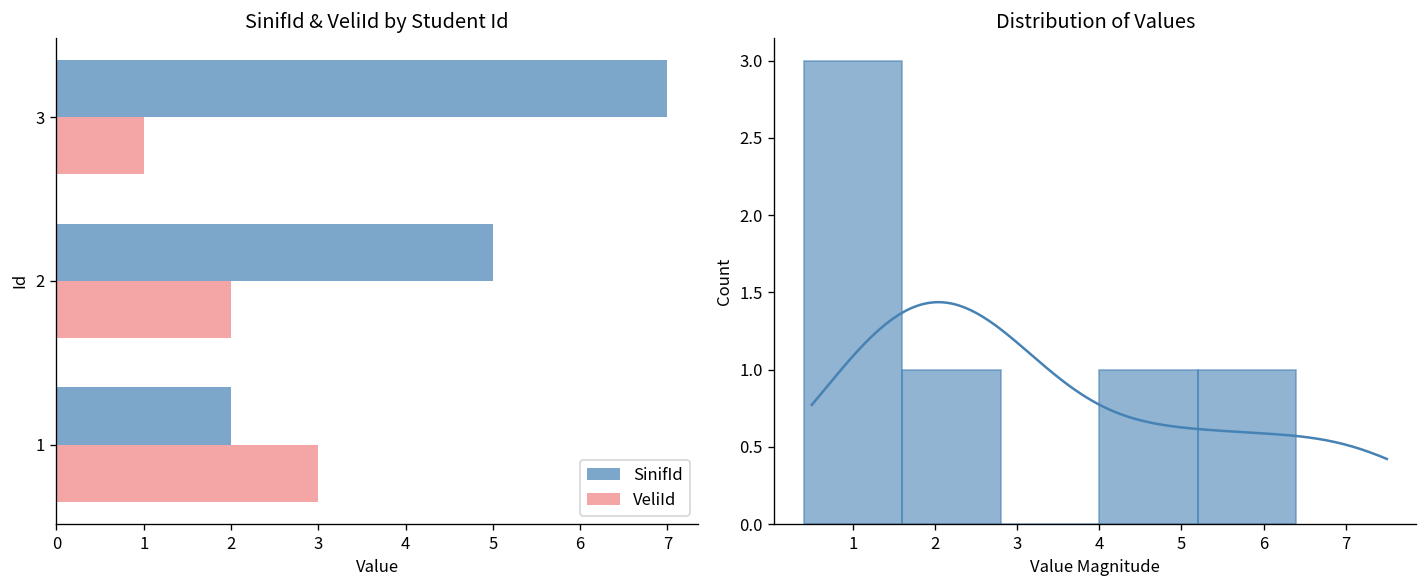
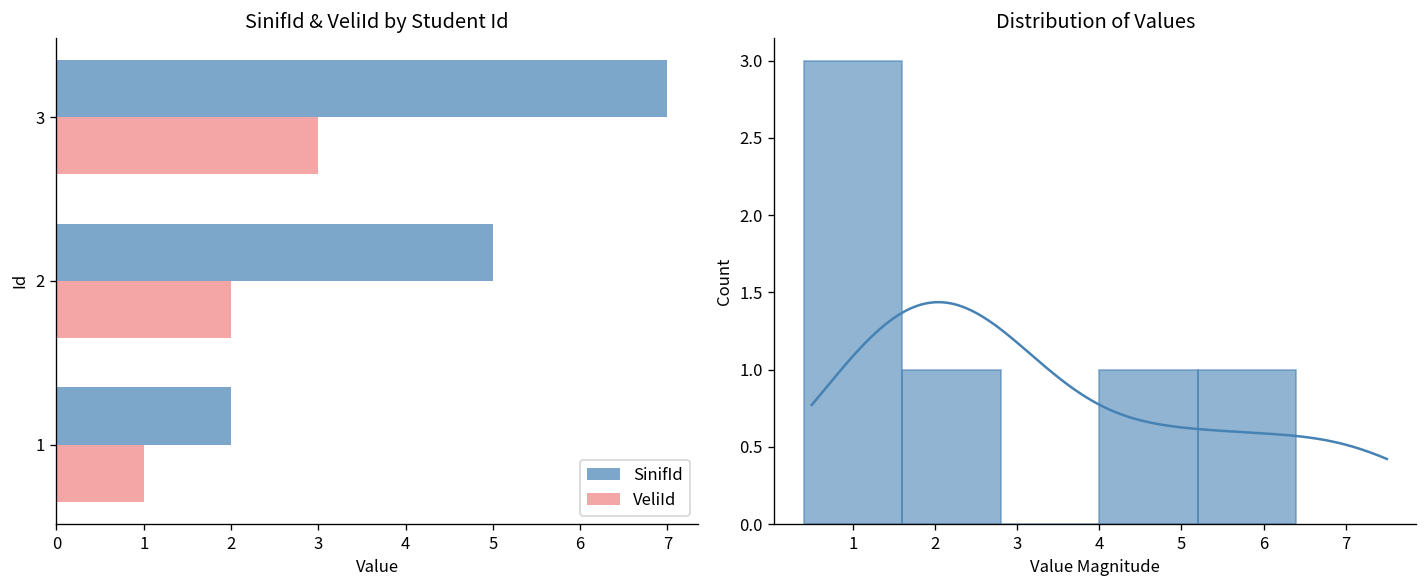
SinifId & VeliId by Student Id, VeliId, 3: 1 -> 3
SinifId & VeliId by Student Id, VeliId, 1: 3 -> 1
